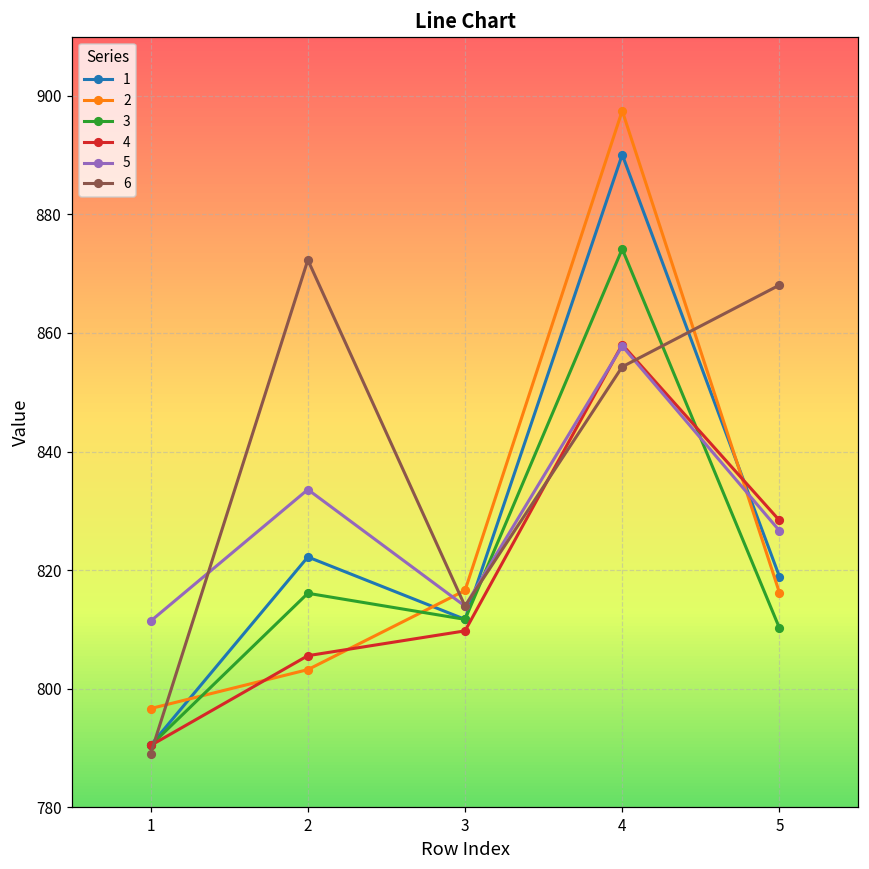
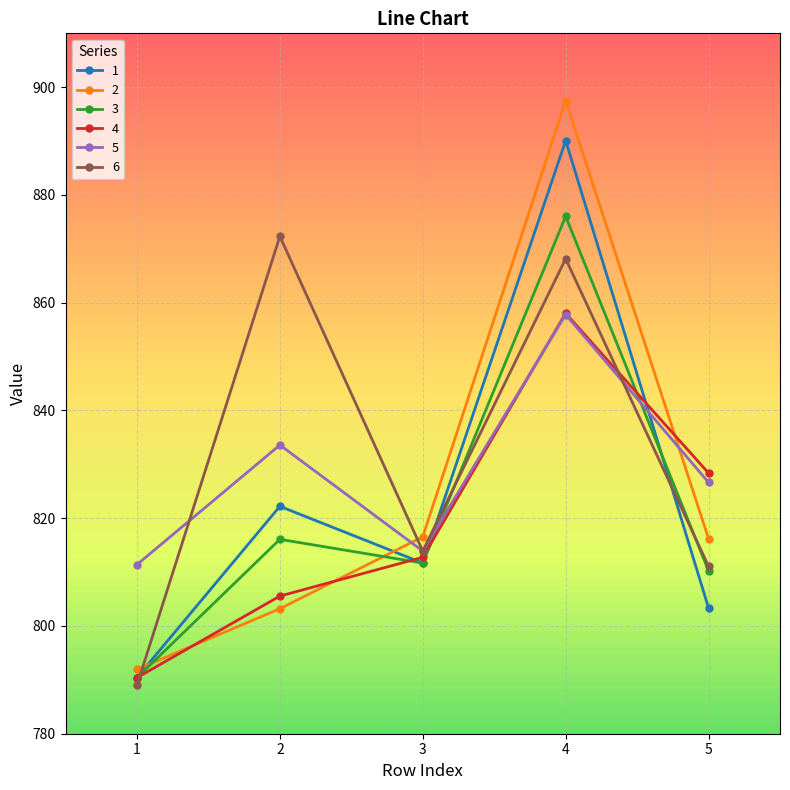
2, 1: 797 -> 792
4, 3: 810 -> 813
3, 4: 874 -> 876
6, 4: 854 -> 868
1, 5: 819 -> 803
6, 5: 868 -> 811
